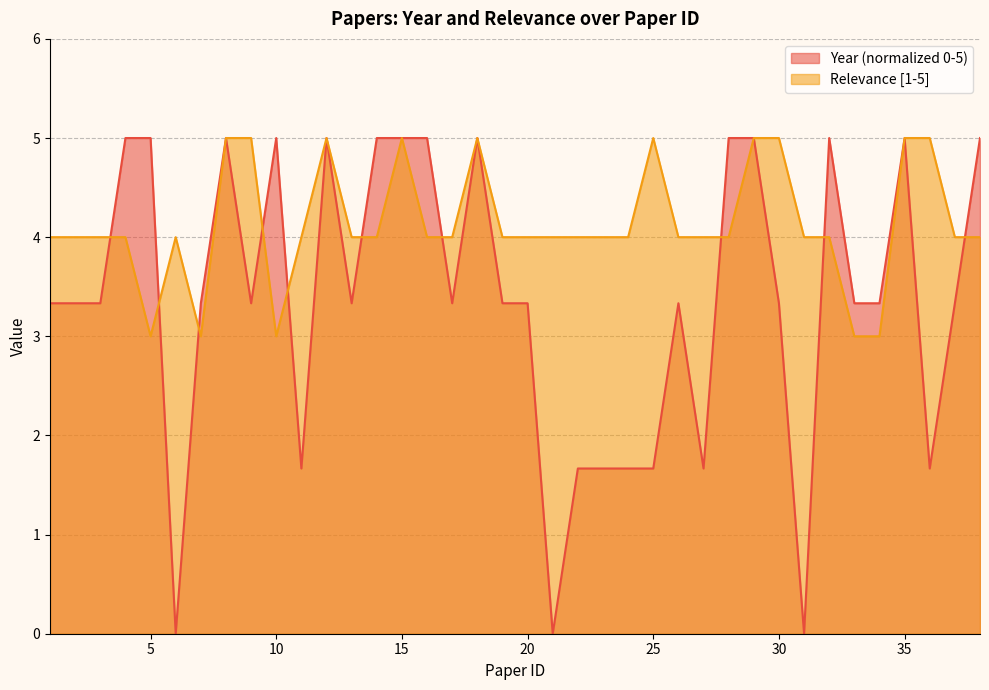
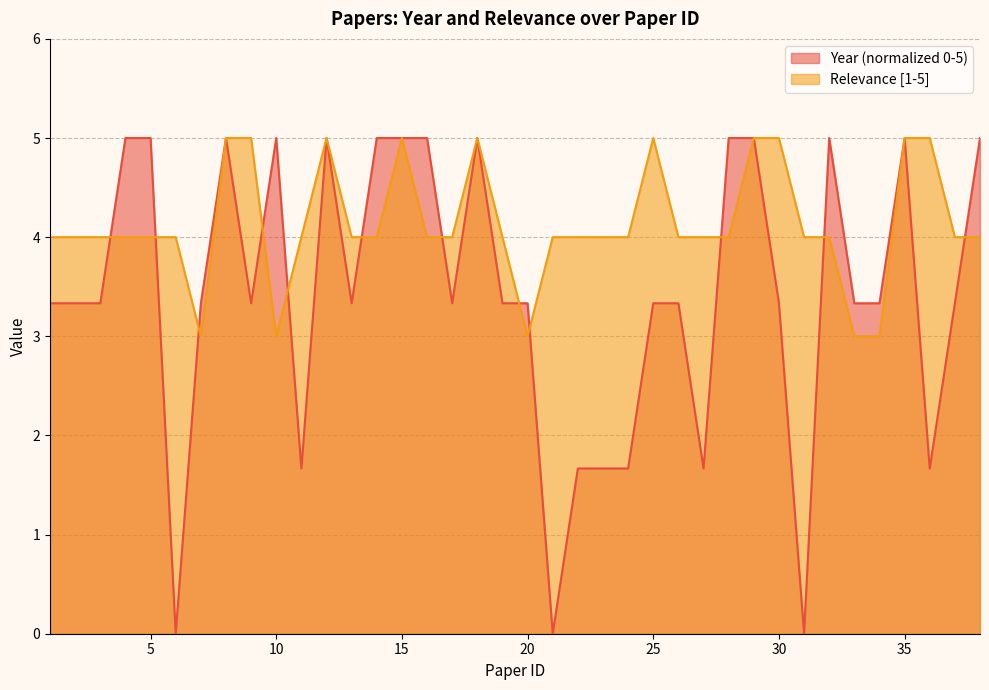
Relevance [1-5], 5: 3 -> 4
Relevance [1-5], 20: 4 -> 3
Year (normalized 0-5), 25: 1.7 -> 3.3
